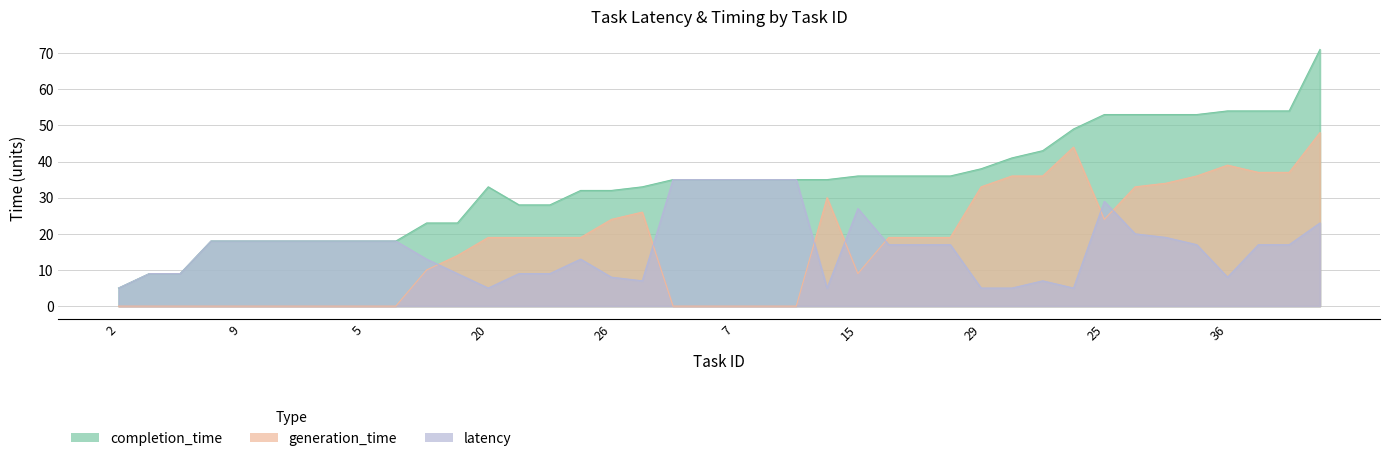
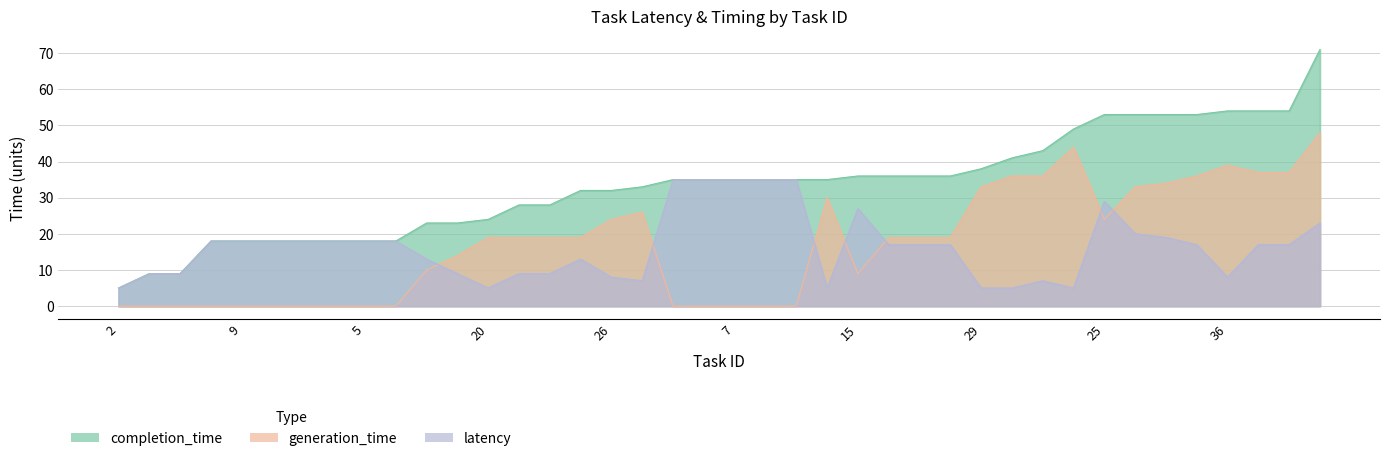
completion_time, 20: 33 -> 24
